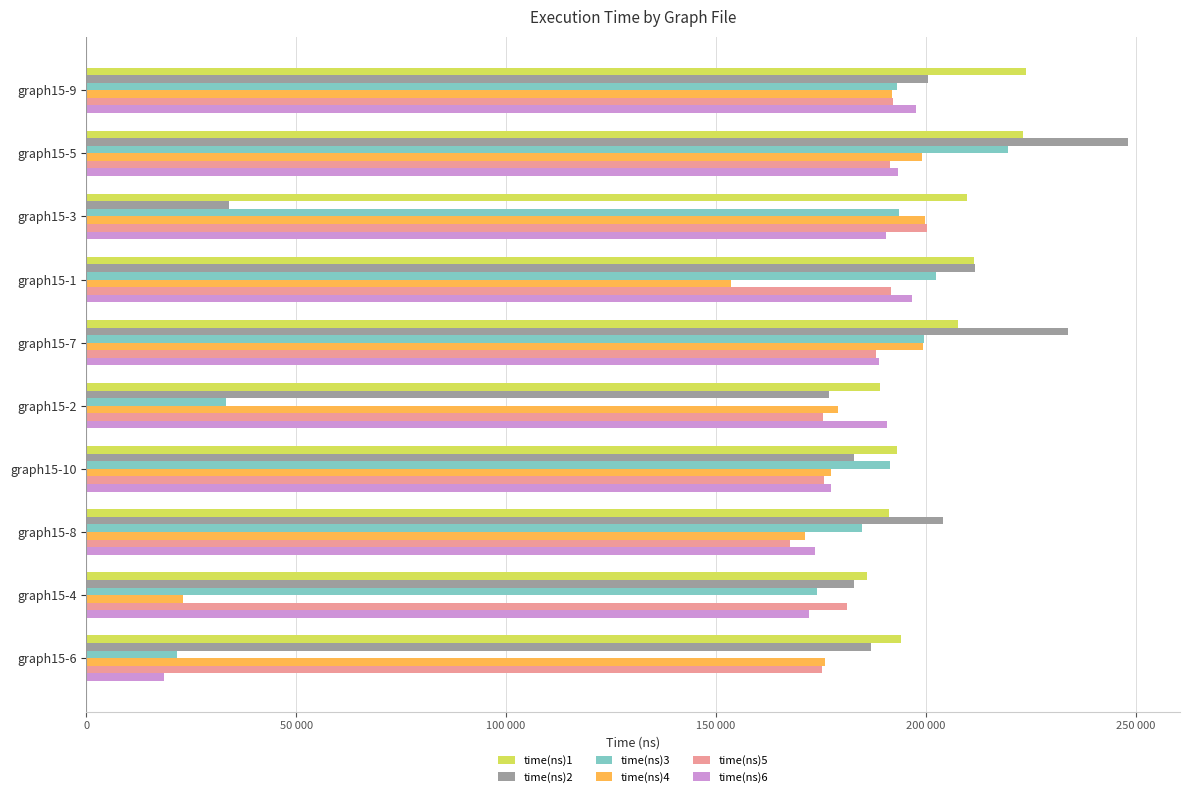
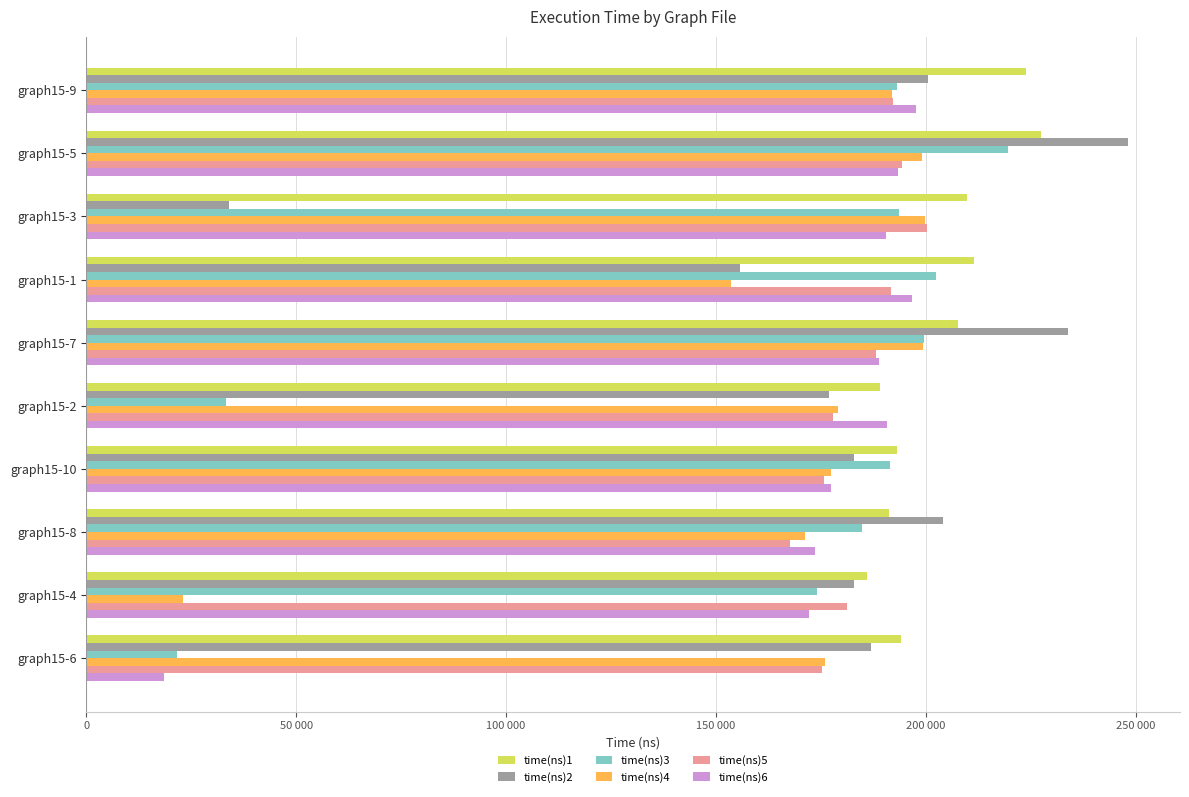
time(ns)1, graph15-5: 223000 -> 227000
time(ns)5, graph15-5: 191000 -> 194000
time(ns)2, graph15-1: 212000 -> 156000
time(ns)5, graph15-2: 176000 -> 178000
